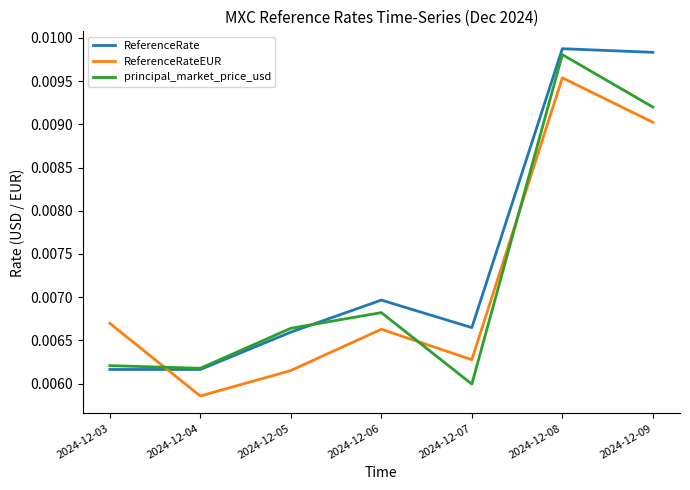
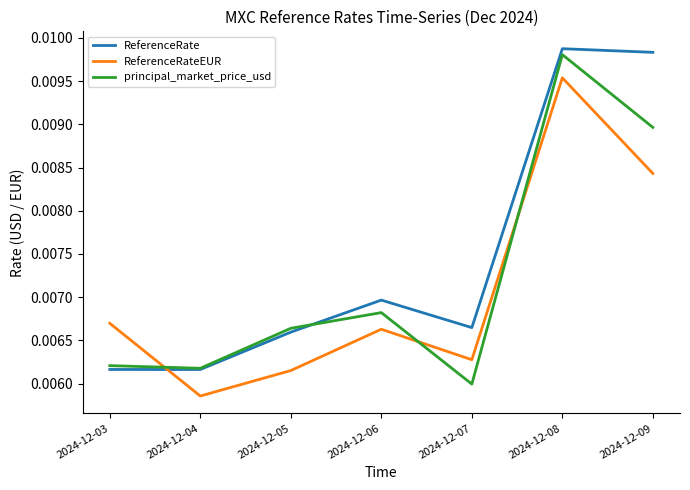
ReferenceRateEUR, 2024-12-09: 0.0090 -> 0.0084
principal_market_price_usd, 2024-12-09: 0.0092 -> 0.0090
